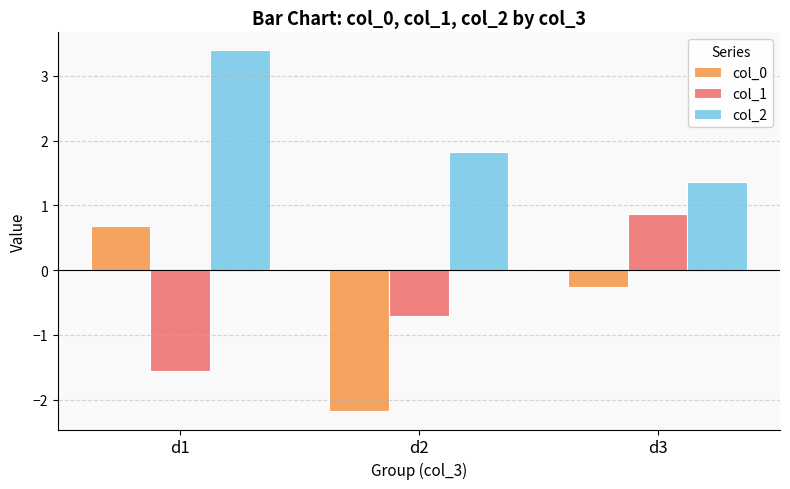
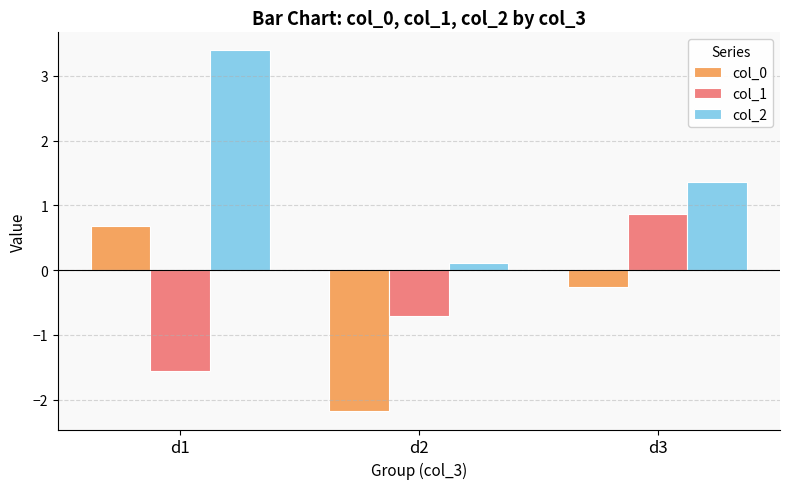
col_2, d2: 1.8 -> 0.1
